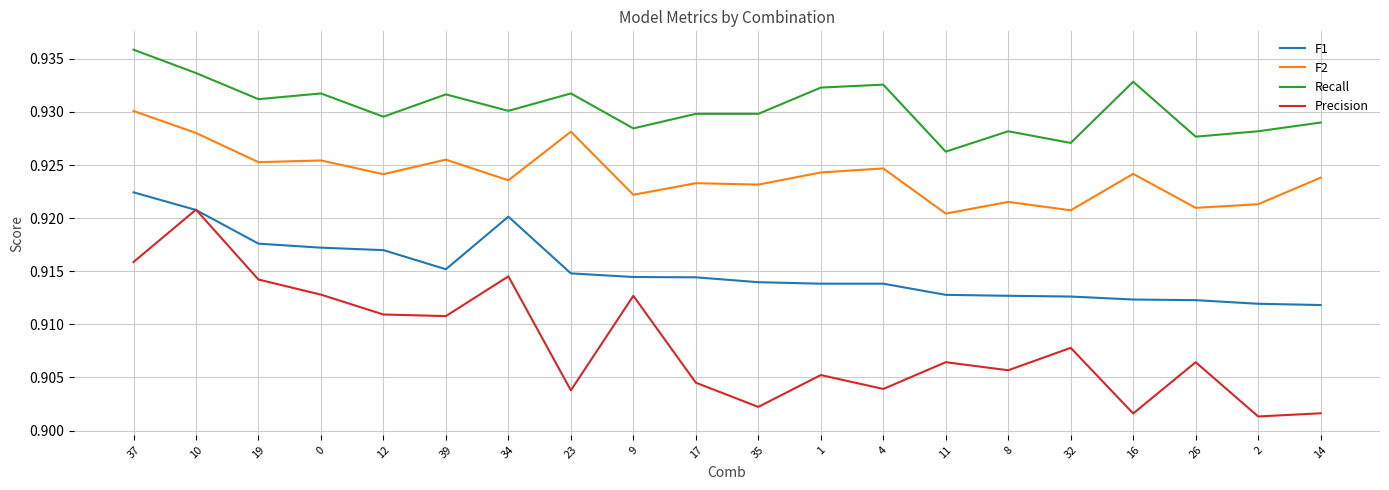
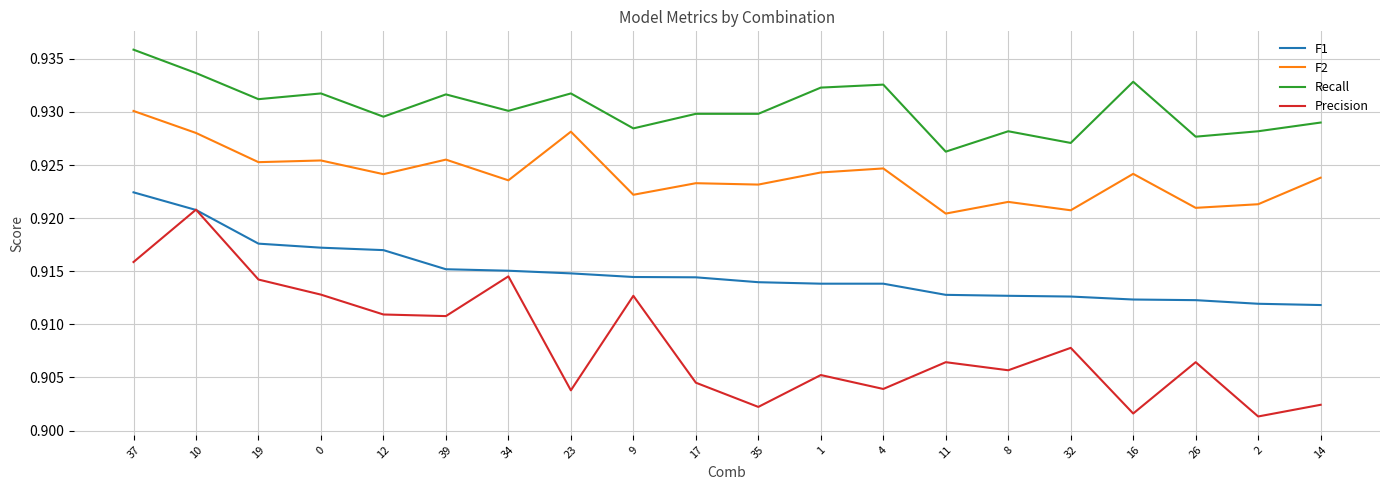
F1, 34: 0.9201 -> 0.9151
Precision, 14: 0.9016 -> 0.9024
